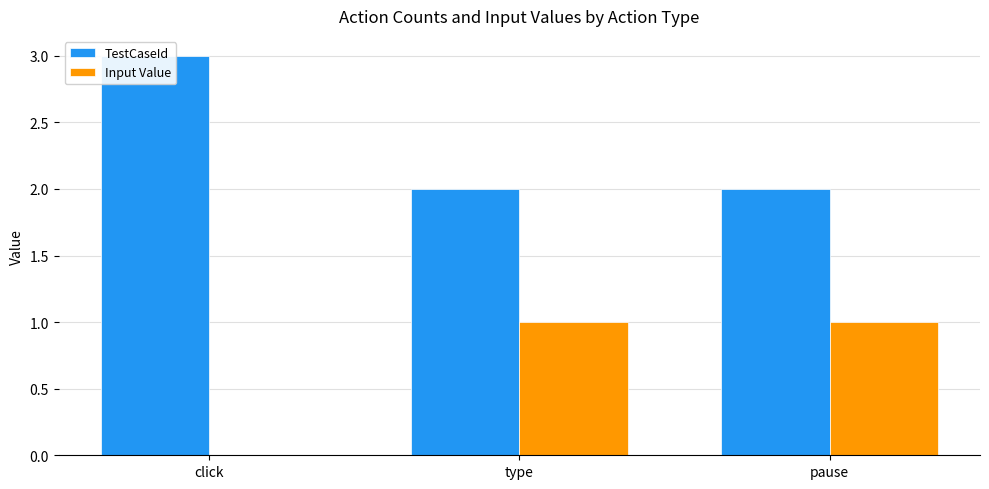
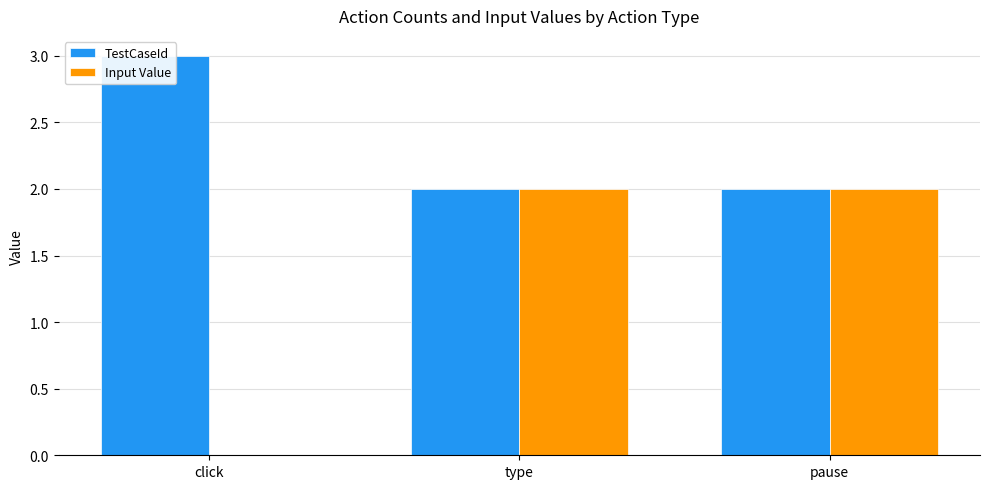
Input Value, type: 1 -> 2
Input Value, pause: 1 -> 2
